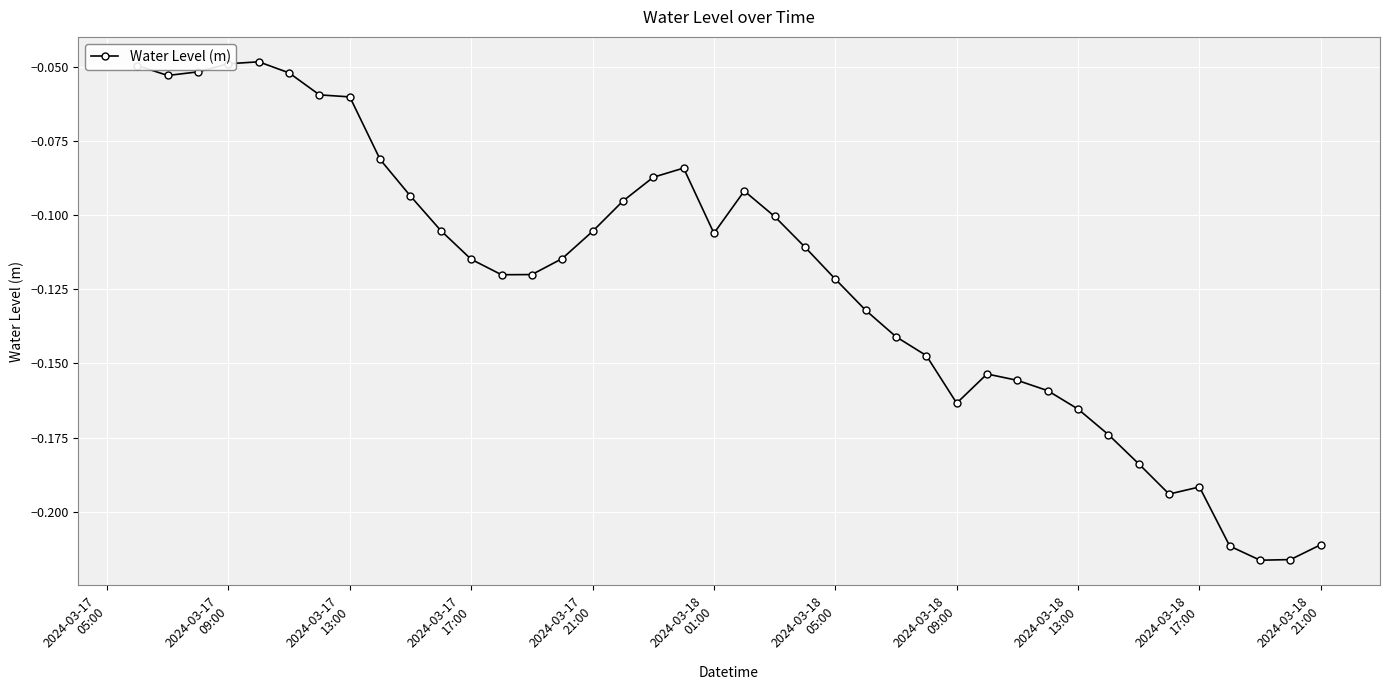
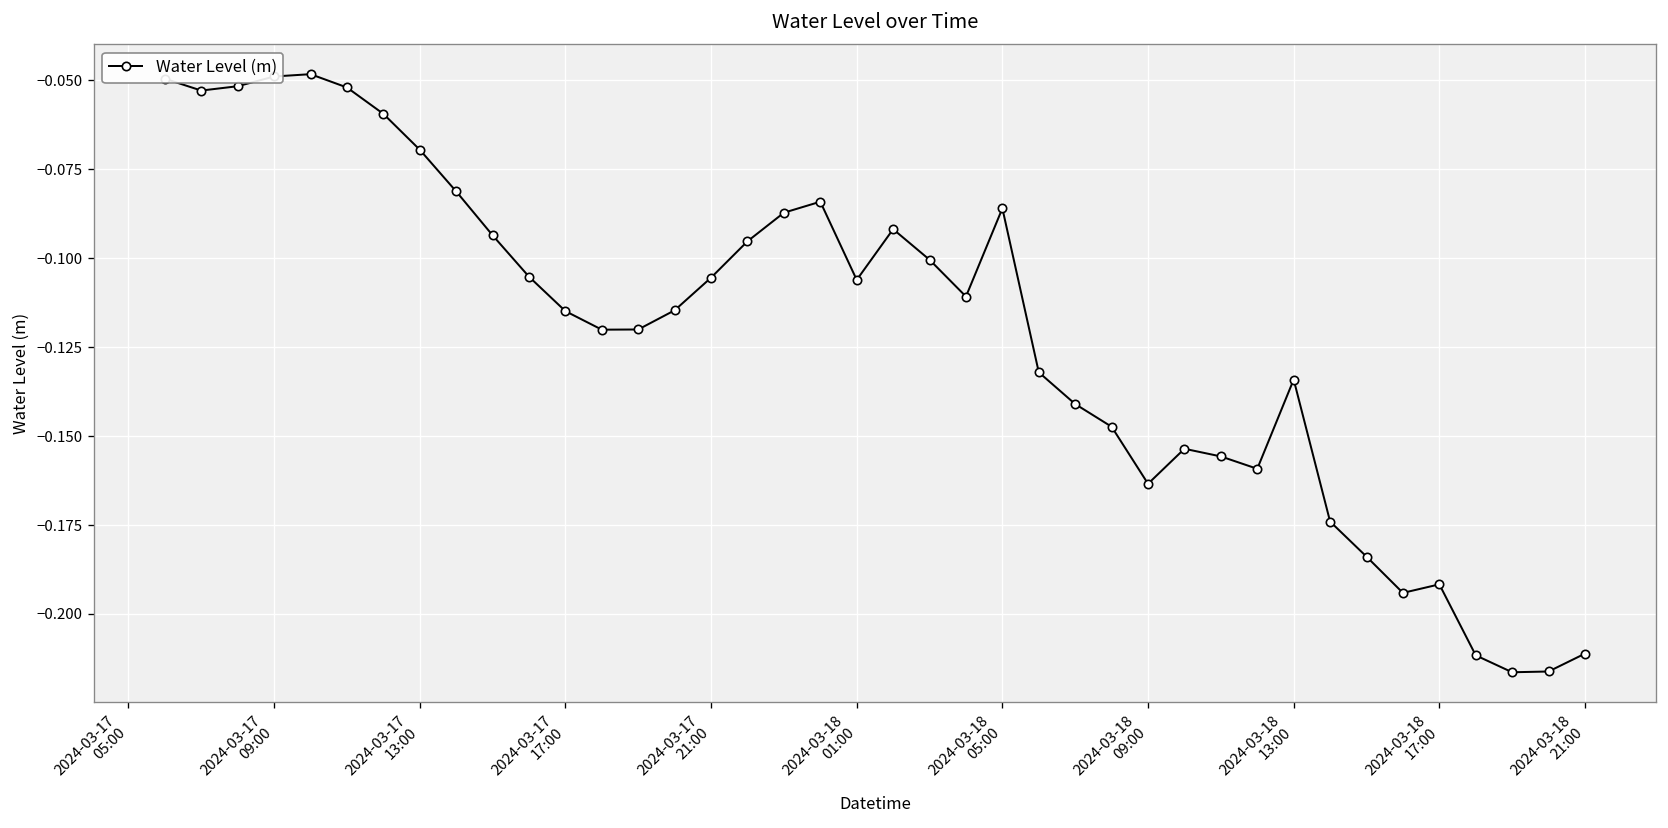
2024-03-17 13:00: -0.060 -> -0.069
2024-03-18 05:00: -0.122 -> -0.086
2024-03-18 13:00: -0.165 -> -0.134
